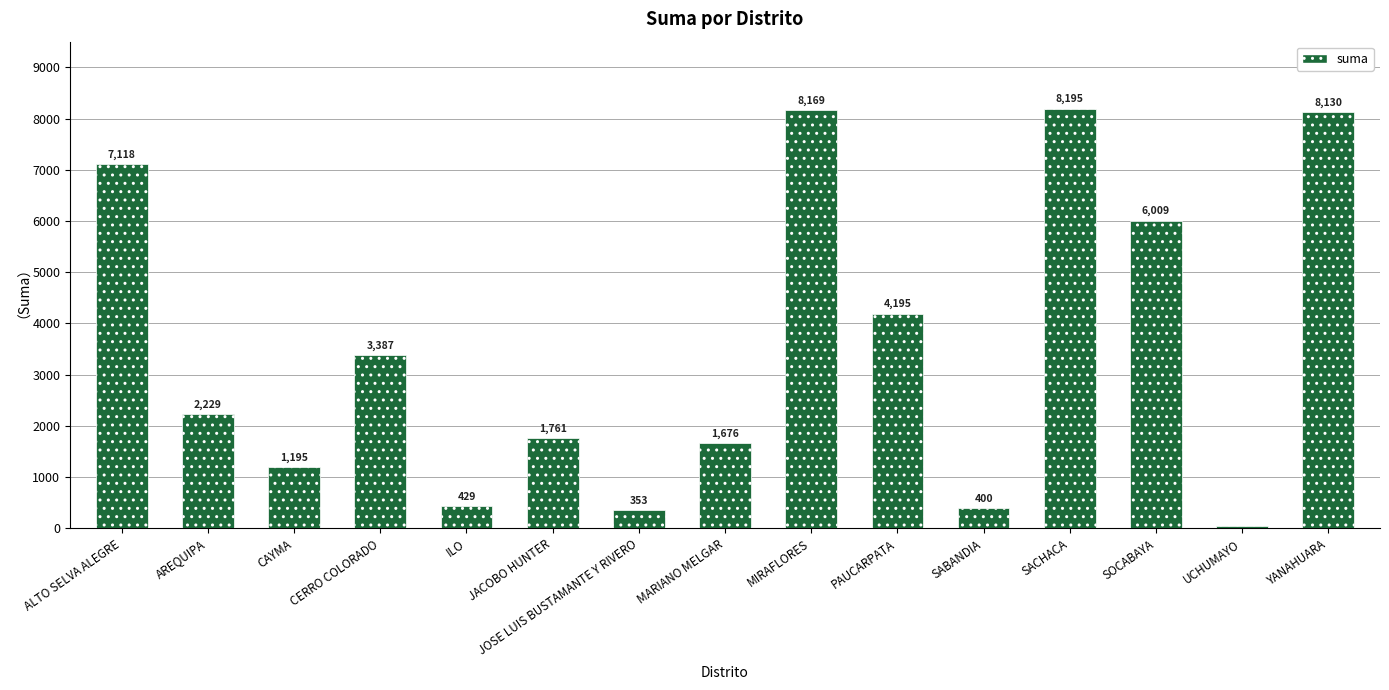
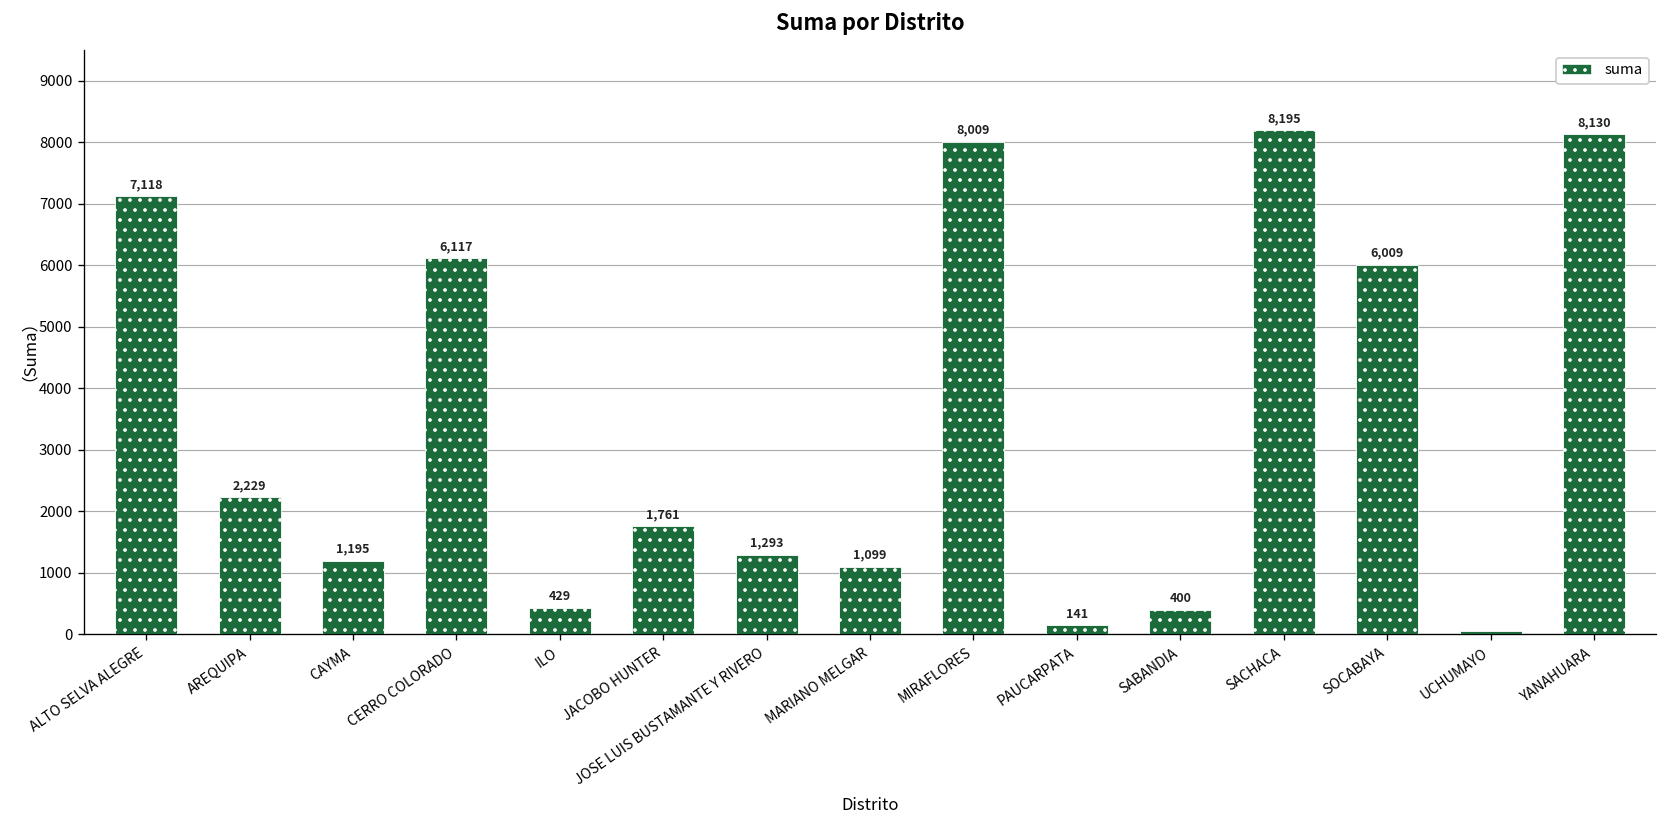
CERRO COLORADO: 3,387 -> 6,117
JOSE LUIS BUSTAMANTE Y RIVERO: 353 -> 1,293
MARIANO MELGAR: 1,676 -> 1,099
MIRAFLORES: 8,169 -> 8,009
PAUCARPATA: 4,195 -> 141
